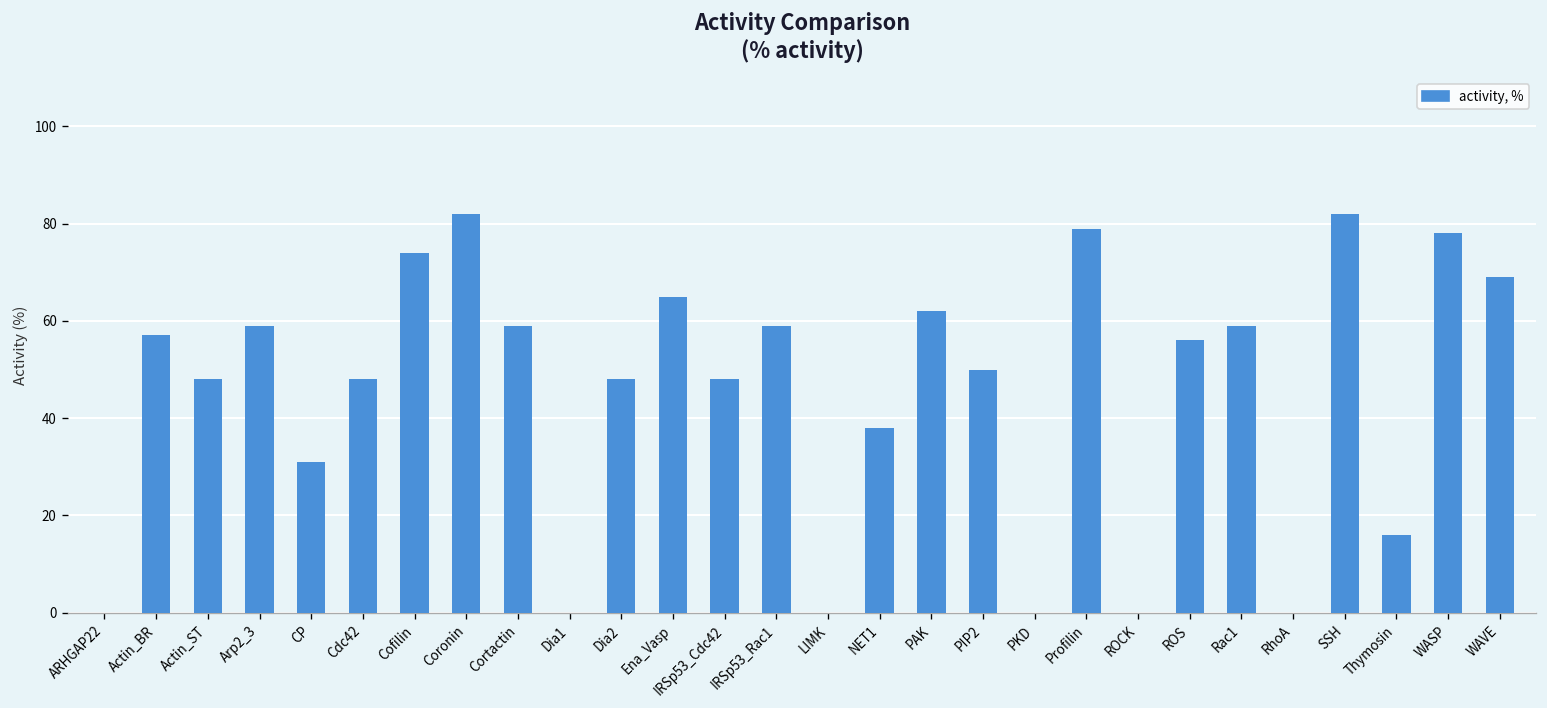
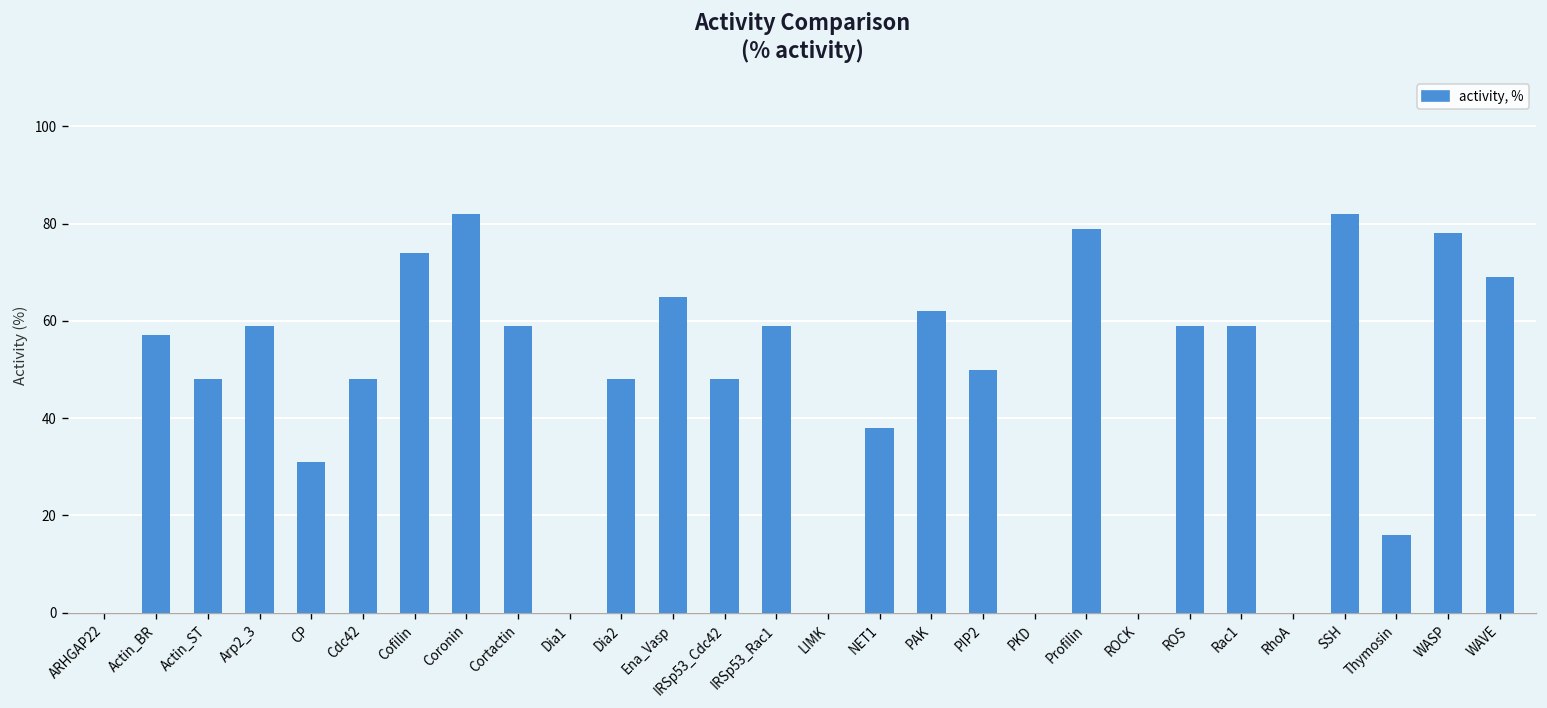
ROS: 56 -> 59
